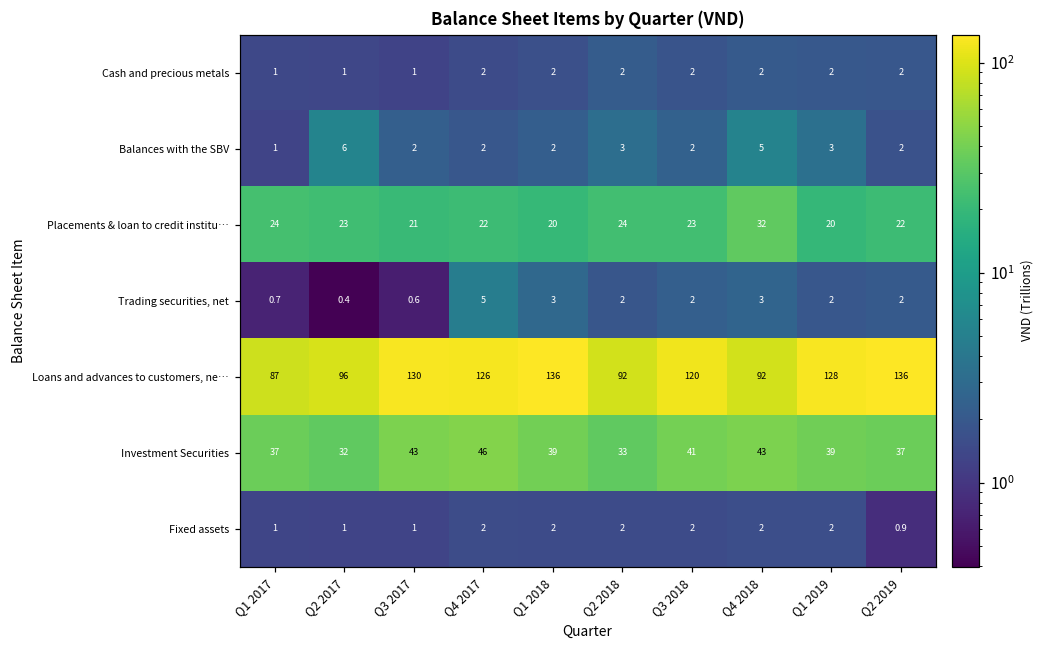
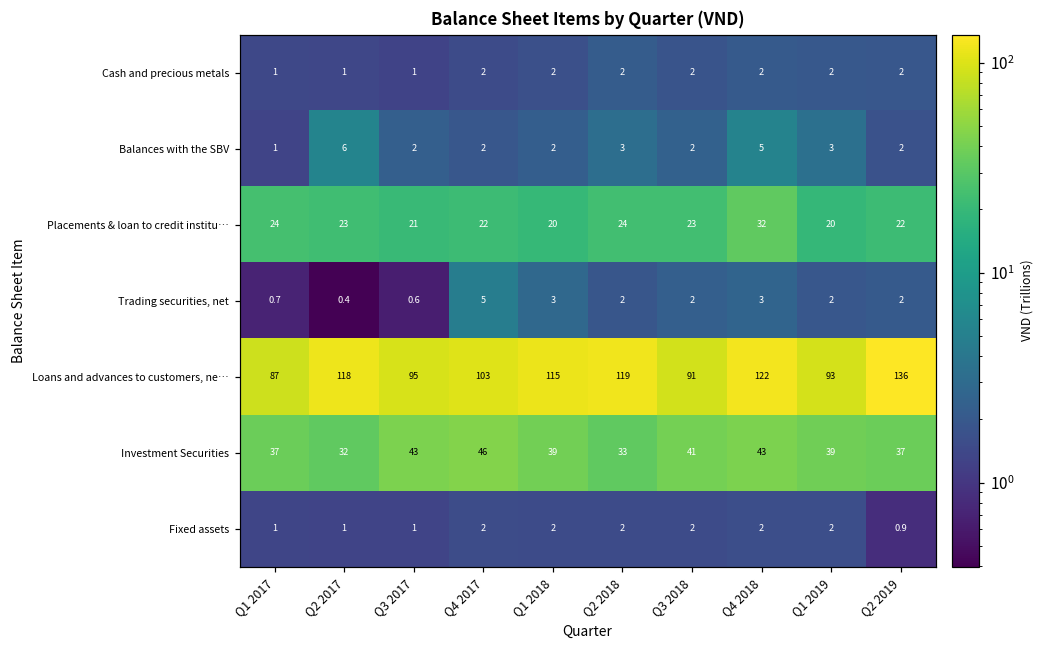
Loans and advances to customers, ne…, Q2 2017: 96 -> 118
Loans and advances to customers, ne…, Q3 2017: 130 -> 95
Loans and advances to customers, ne…, Q4 2017: 126 -> 103
Loans and advances to customers, ne…, Q1 2018: 136 -> 115
Loans and advances to customers, ne…, Q2 2018: 92 -> 119
Loans and advances to customers, ne…, Q3 2018: 120 -> 91
Loans and advances to customers, ne…, Q4 2018: 92 -> 122
Loans and advances to customers, ne…, Q1 2019: 128 -> 93
